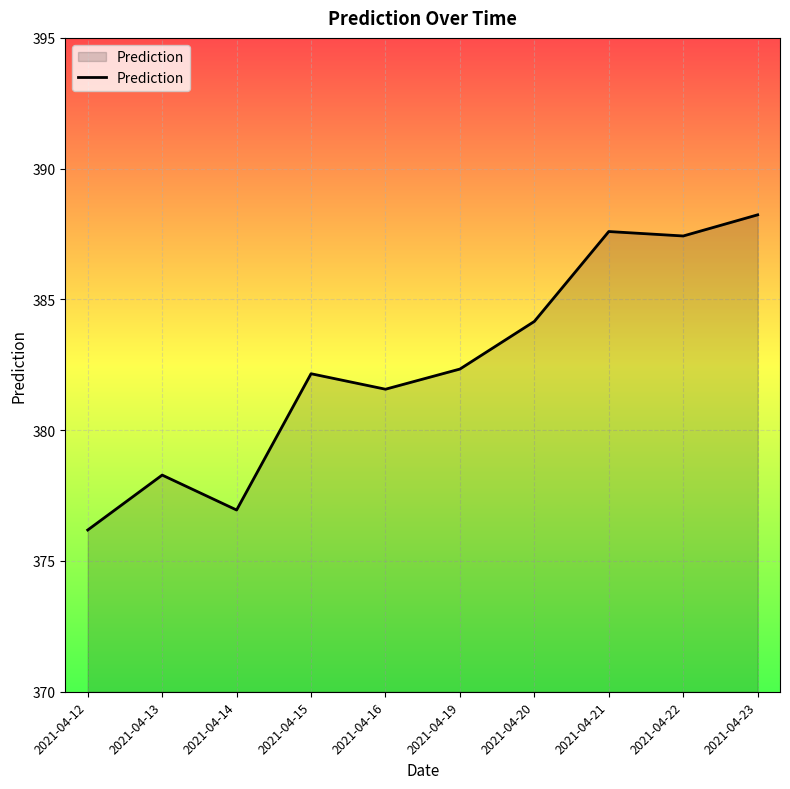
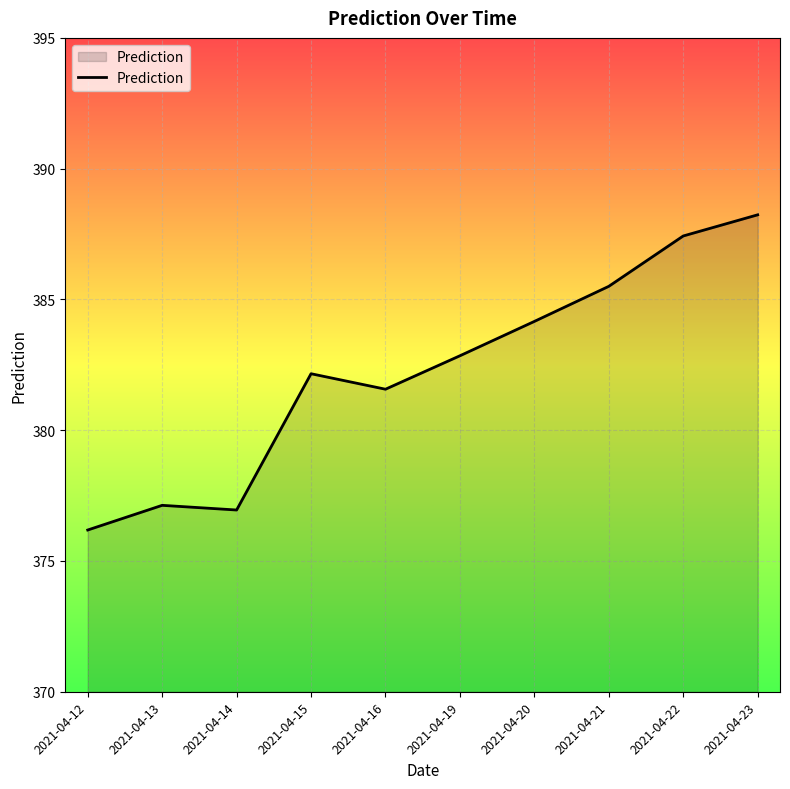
2021-04-13: 378.3 -> 377.1
2021-04-19: 382.3 -> 382.8
2021-04-21: 387.6 -> 385.5
